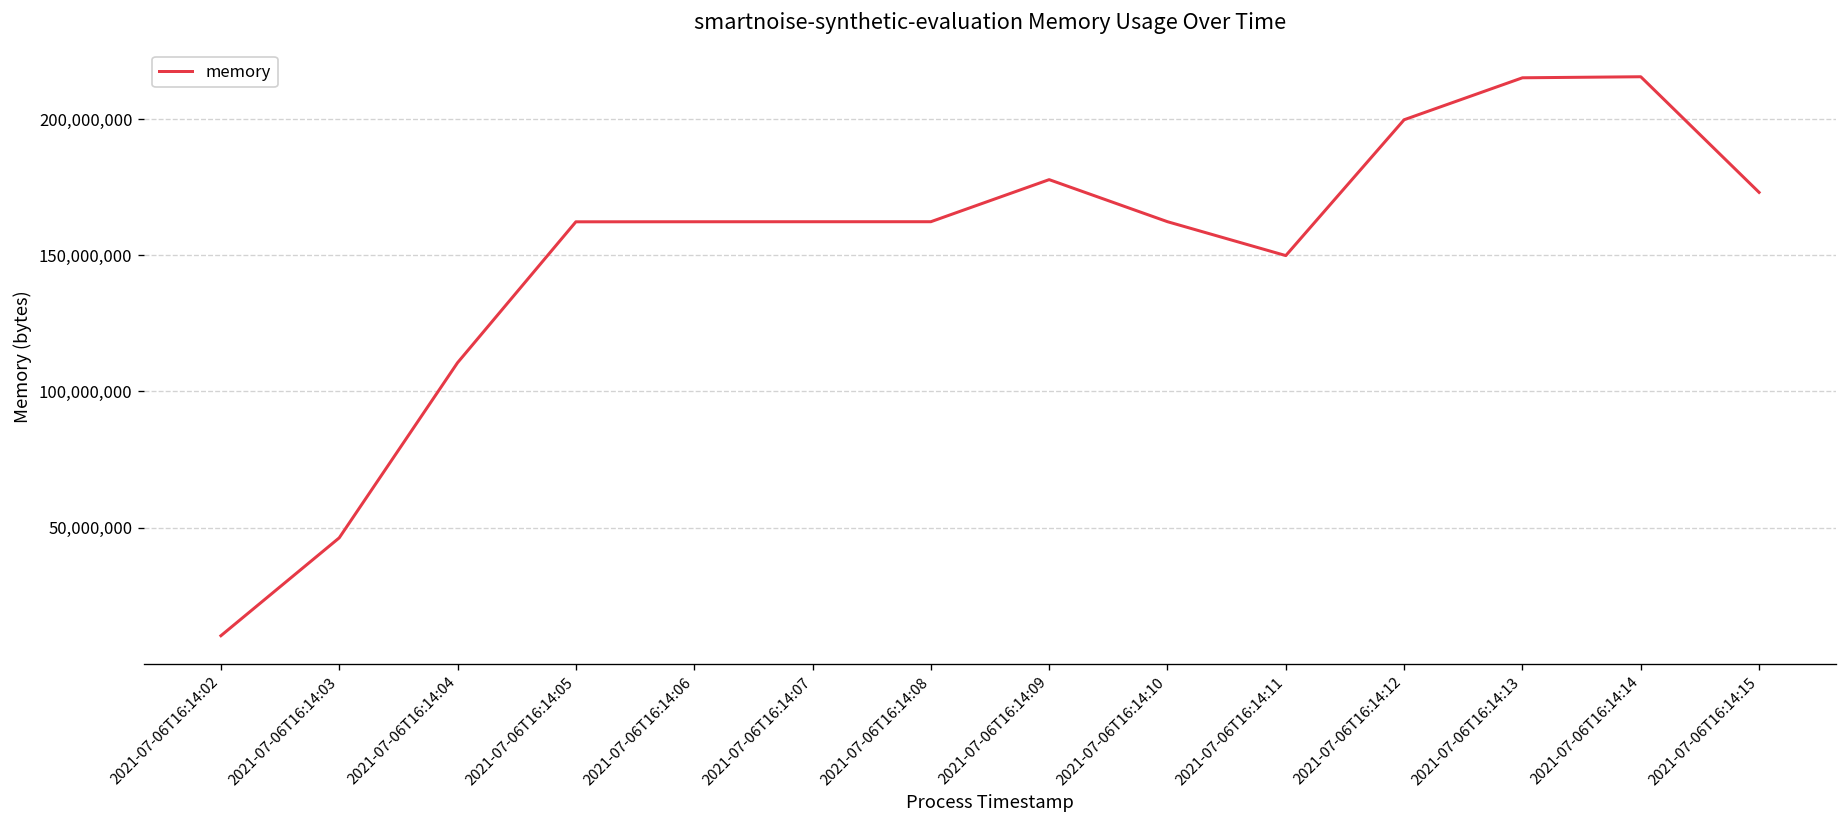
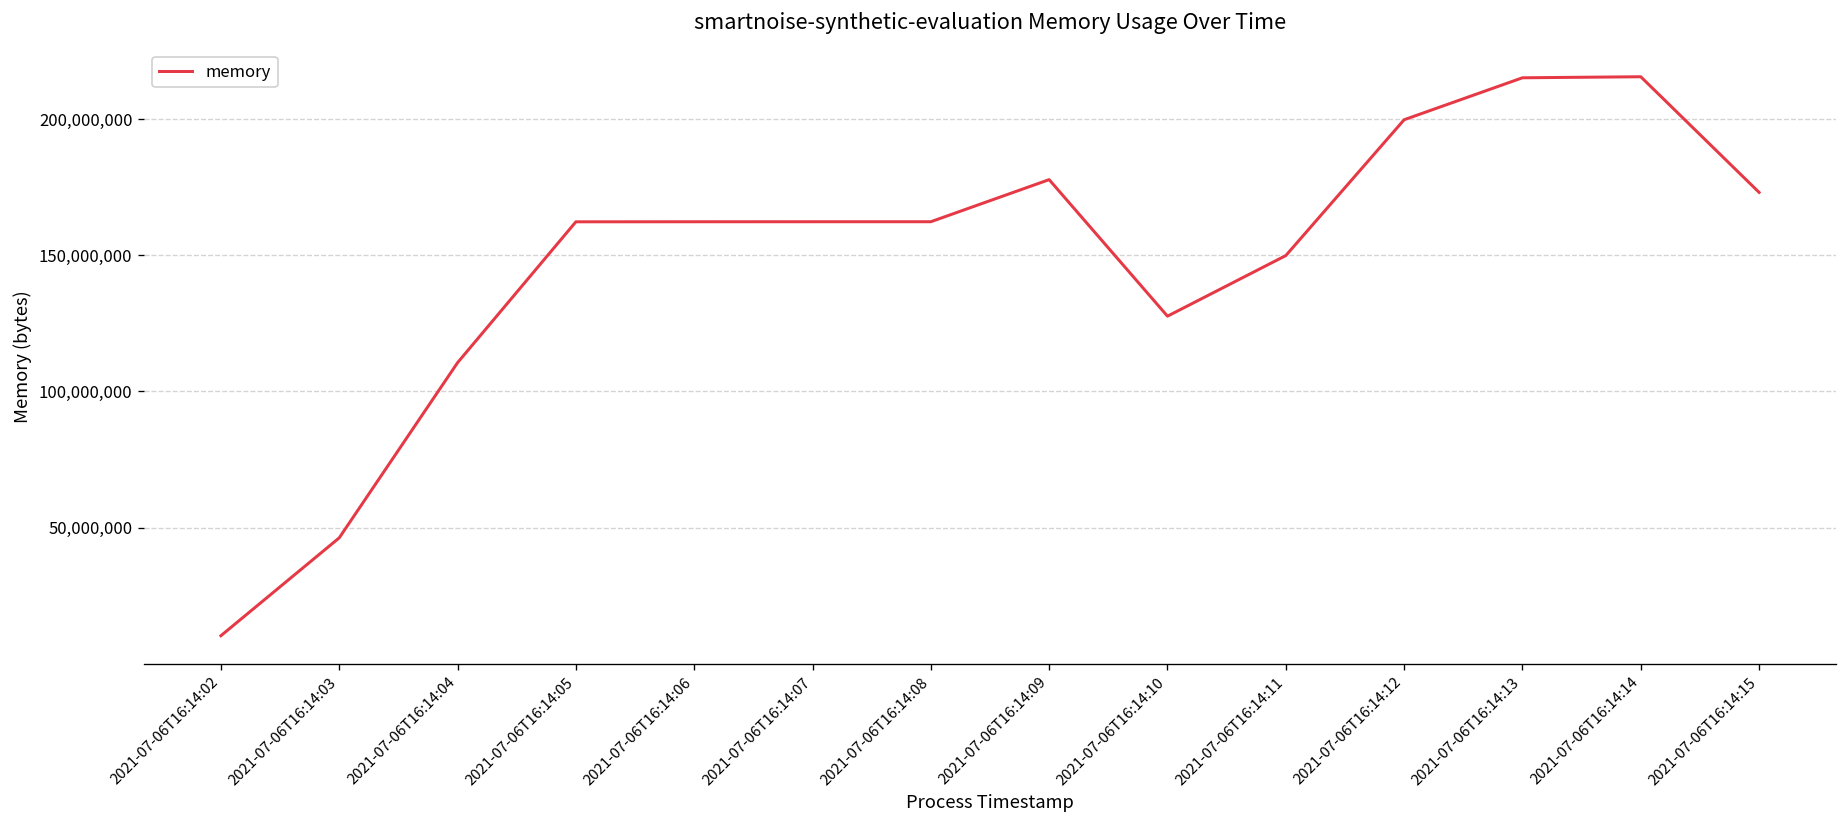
2021-07-06T16:14:10: 162,000,000 -> 128,000,000
